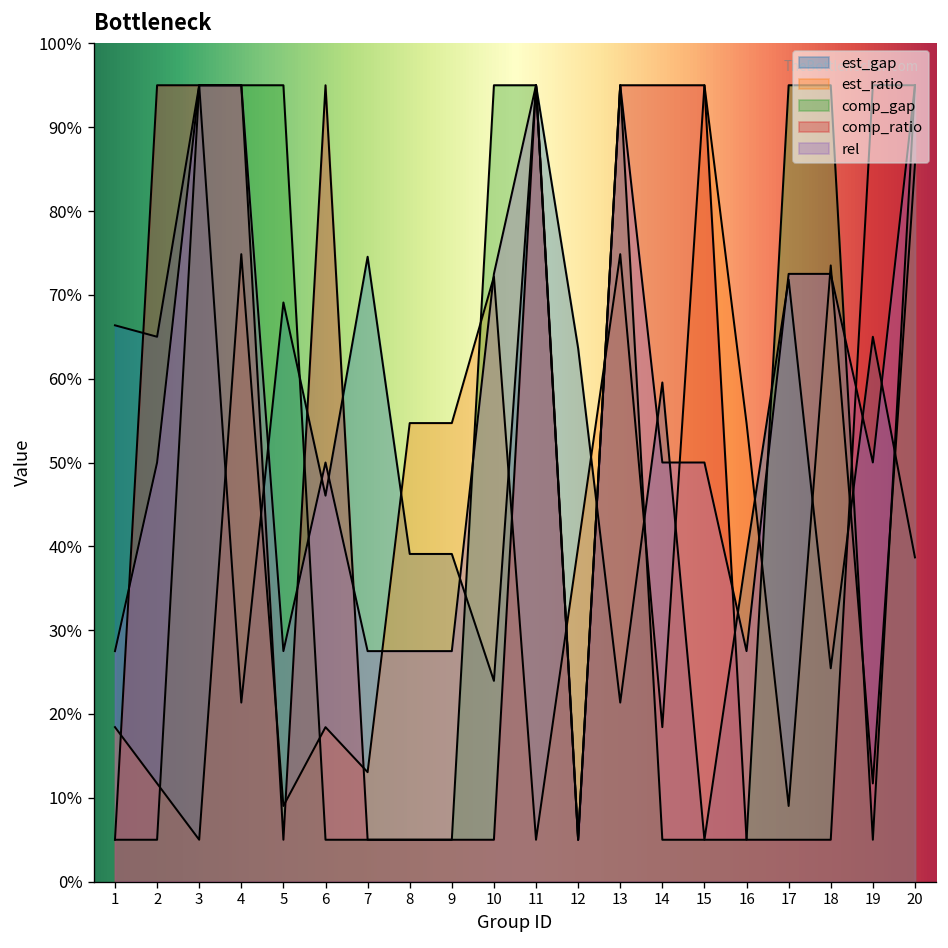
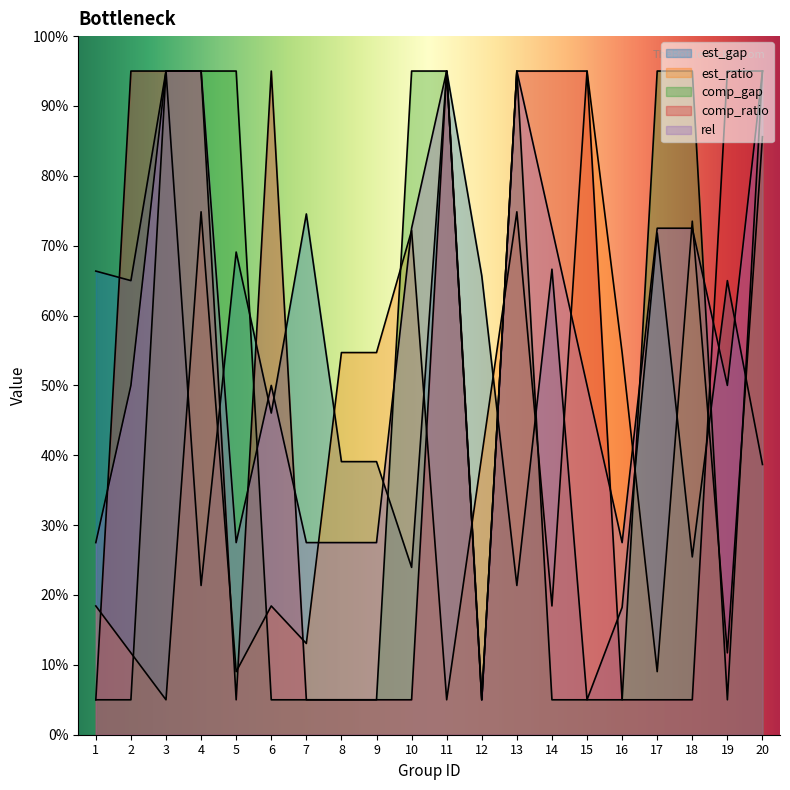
est_gap, 12: 64% -> 66%
est_gap, 14: 60% -> 67%
rel, 14: 50% -> 72%
est_gap, 16: 39% -> 18%
